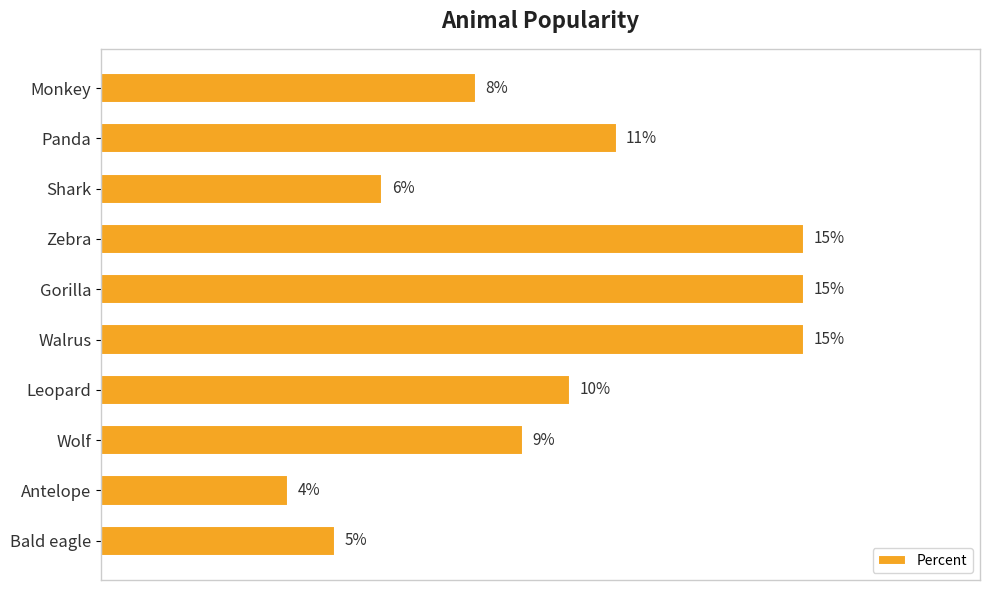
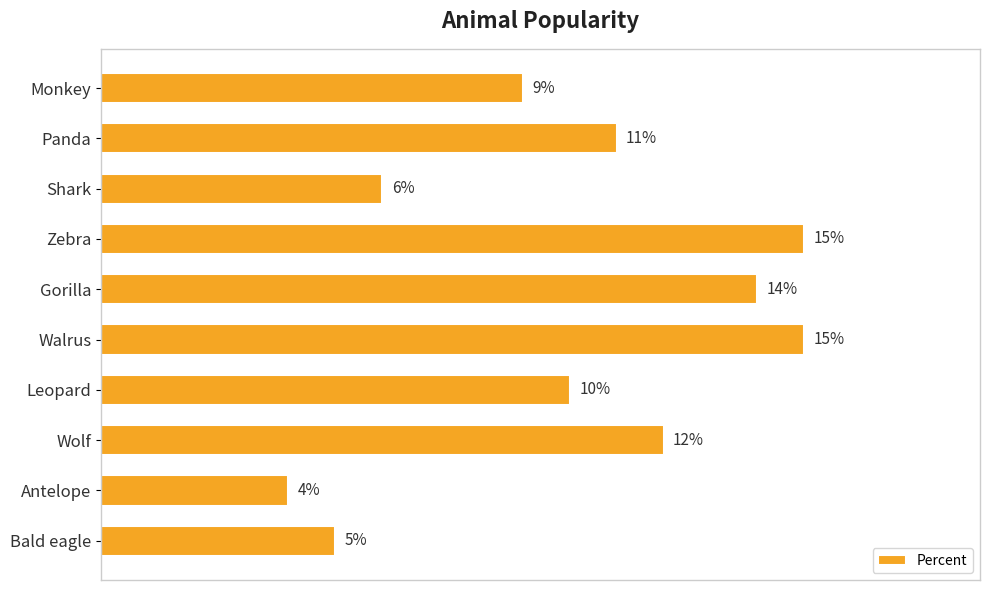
Monkey: 8% -> 9%
Gorilla: 15% -> 14%
Wolf: 9% -> 12%
